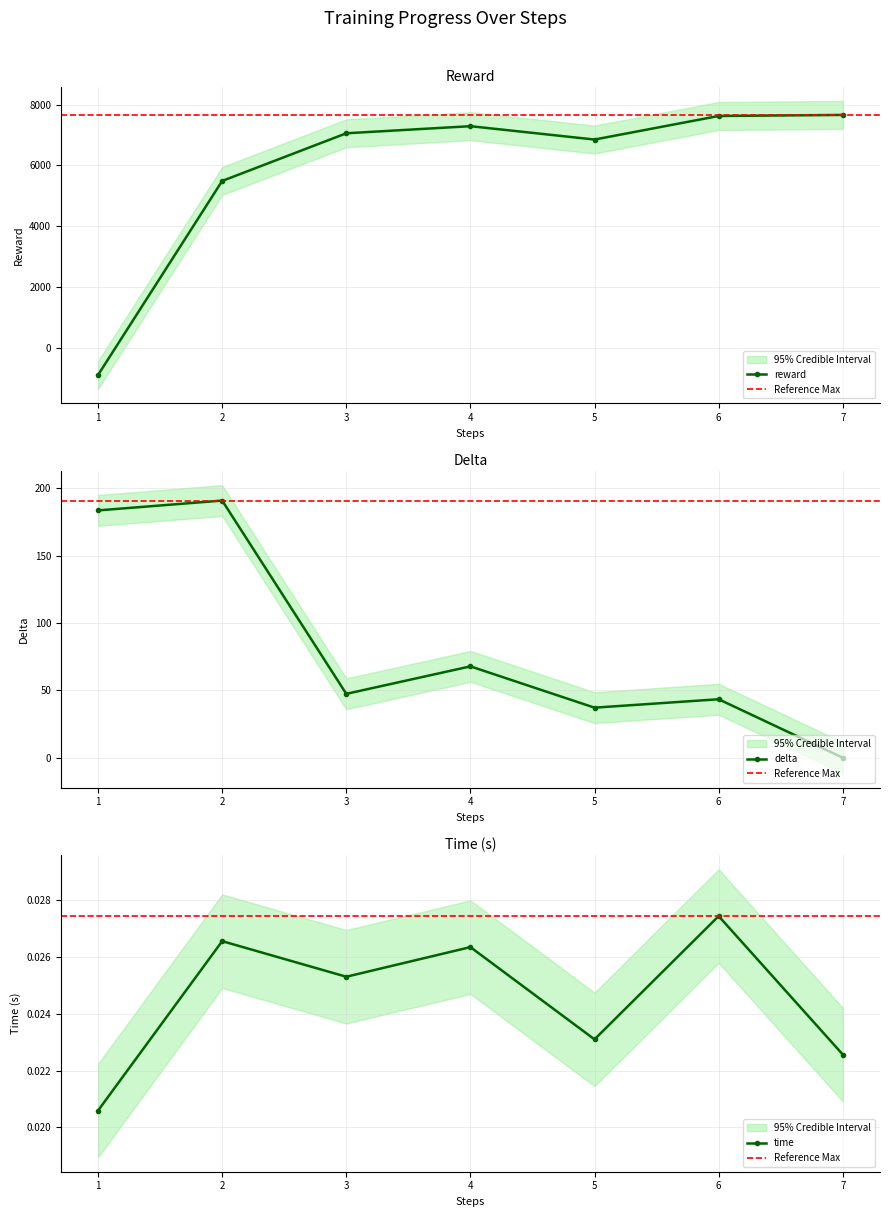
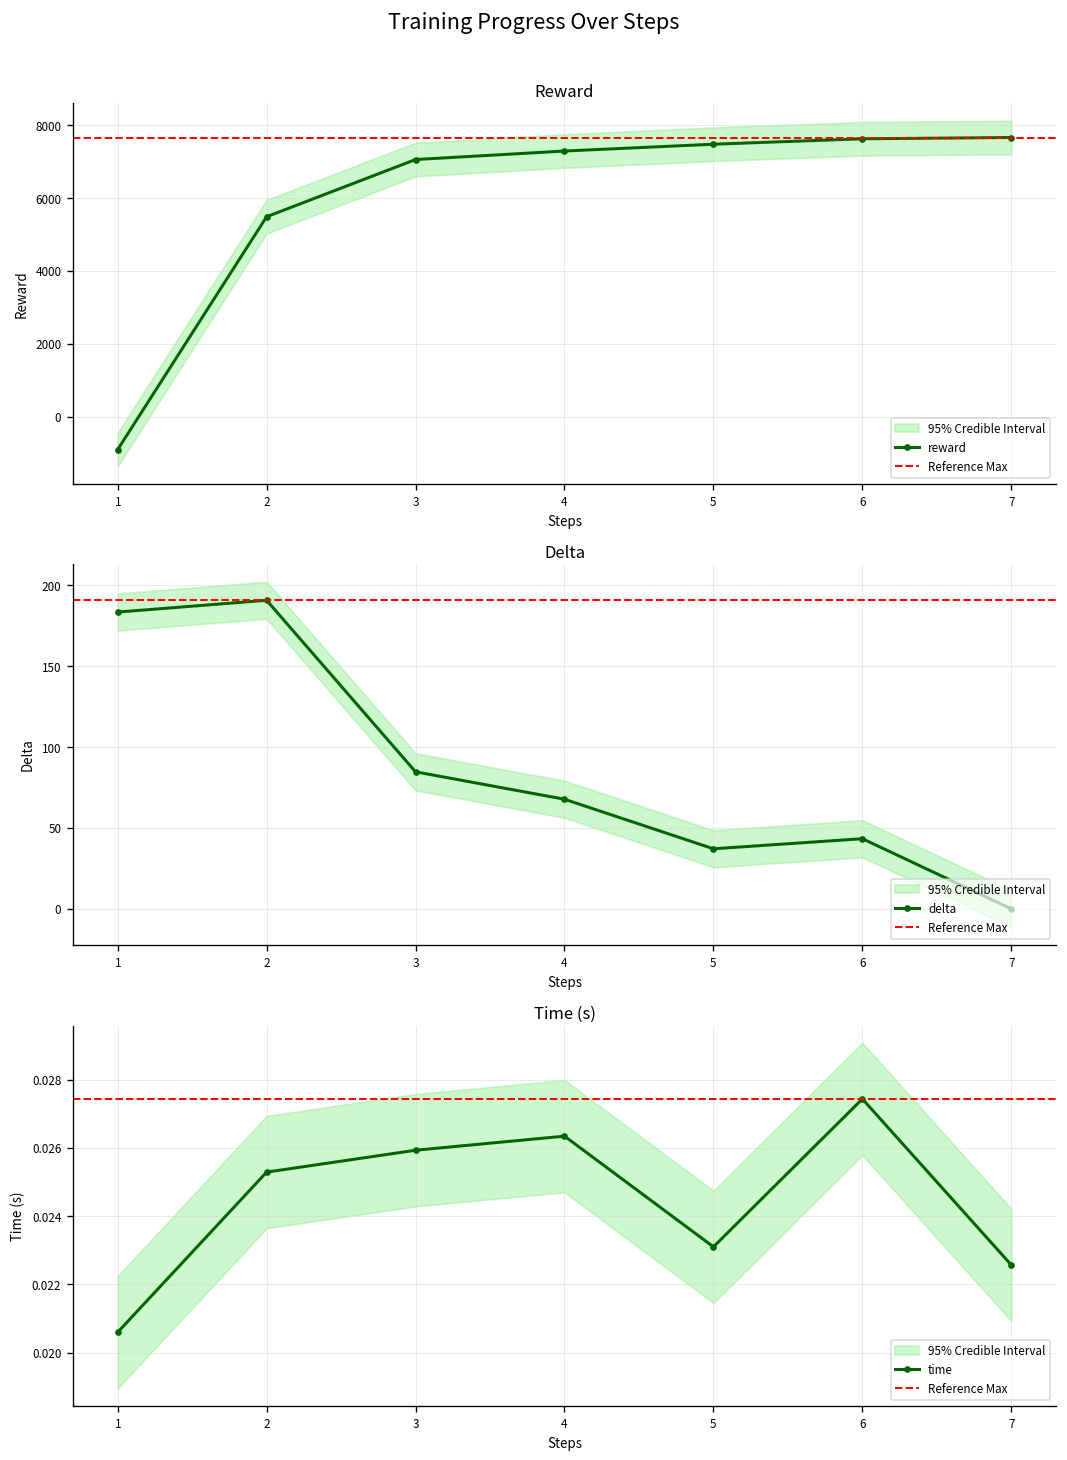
Reward, reward, 5: 6900 -> 7500
Delta, delta, 3: 47 -> 85
Time (s), time, 2: 0.0266 -> 0.0253
Time (s), time, 3: 0.0253 -> 0.0259
